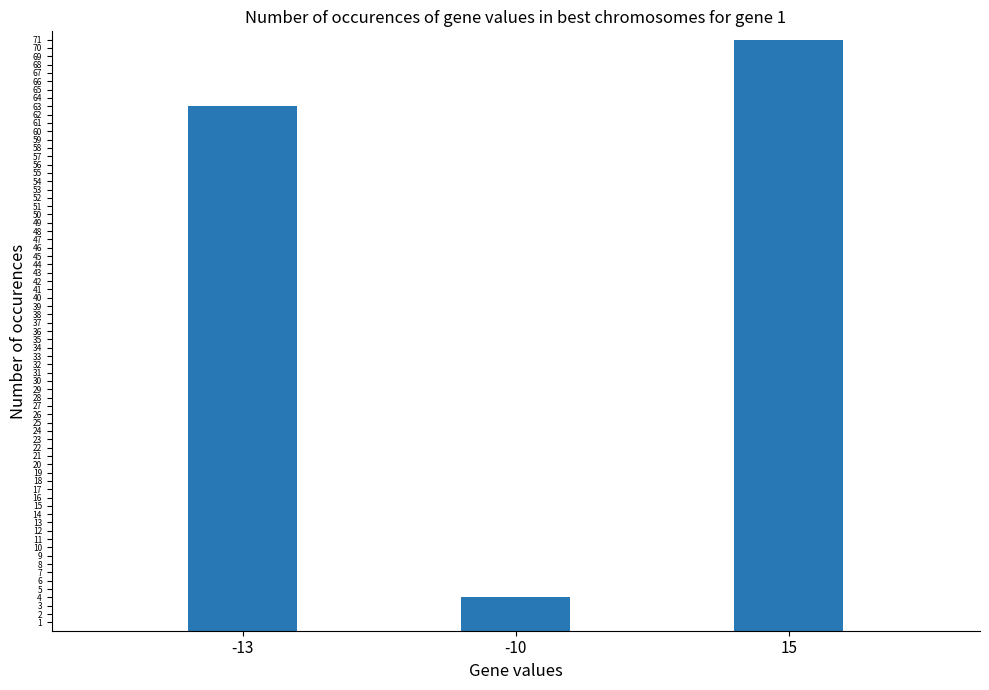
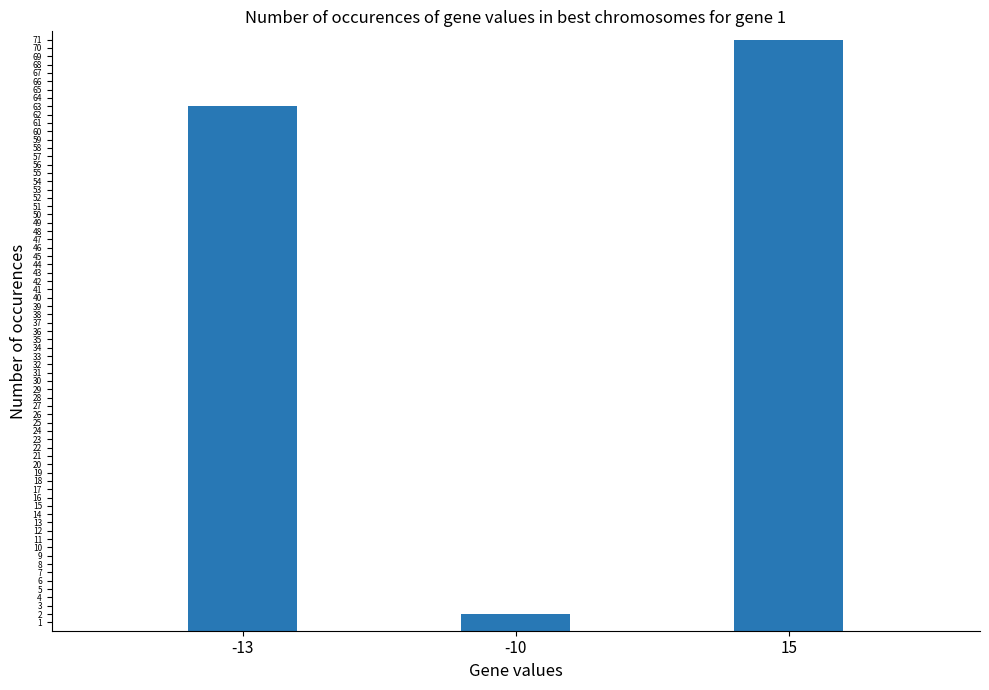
-10: 4 -> 2
